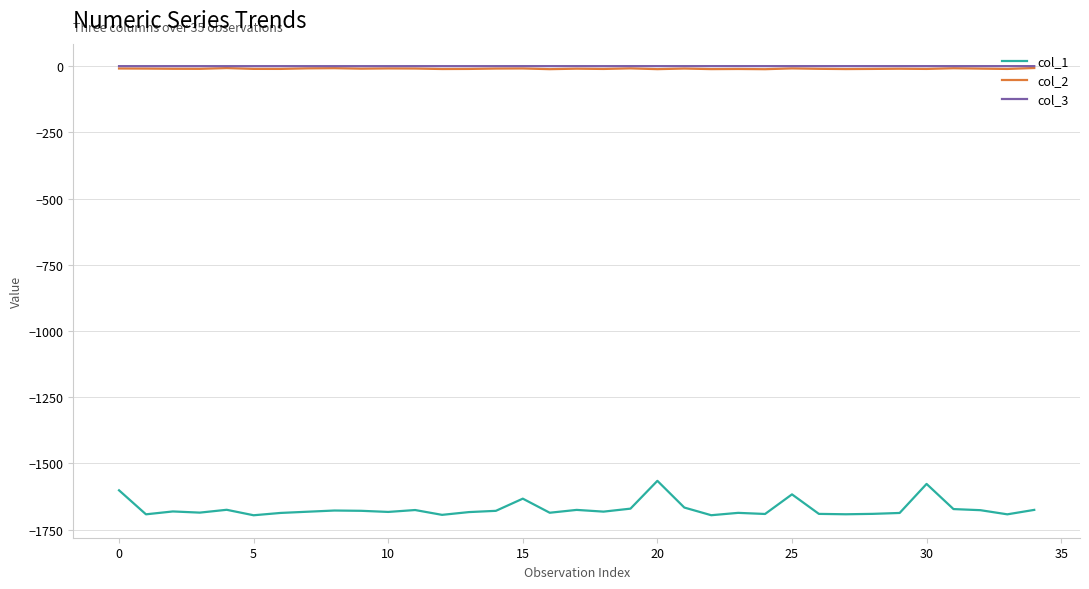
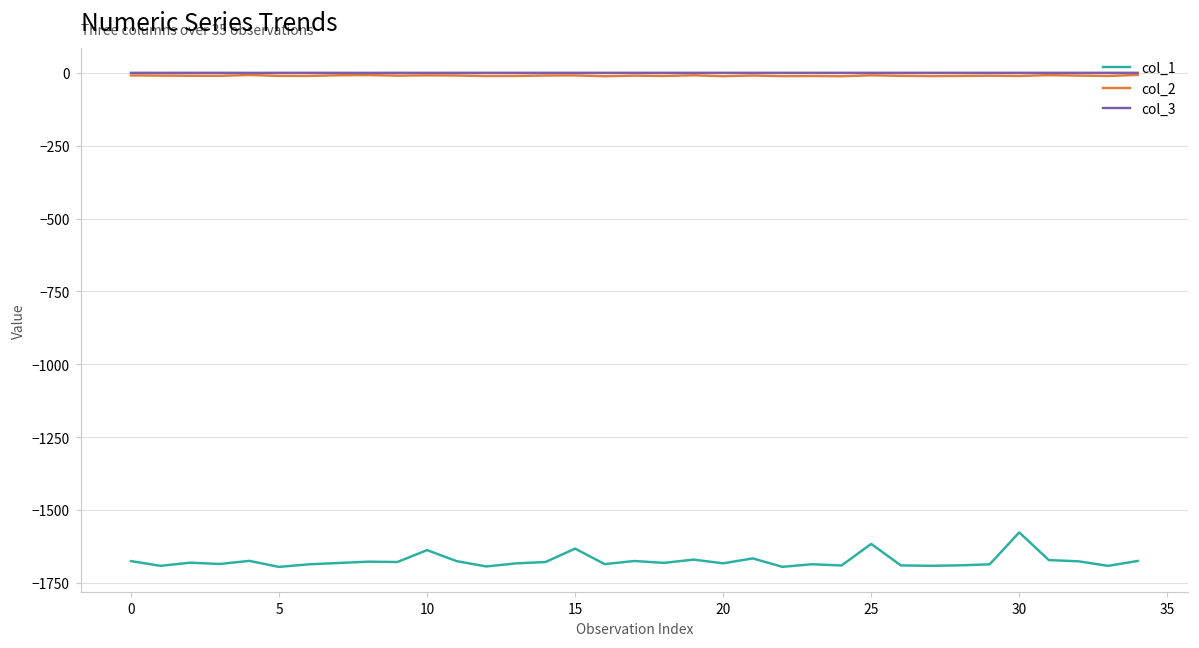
col_1, 0: -1600 -> -1680
col_1, 10: -1680 -> -1640
col_1, 20: -1570 -> -1680
